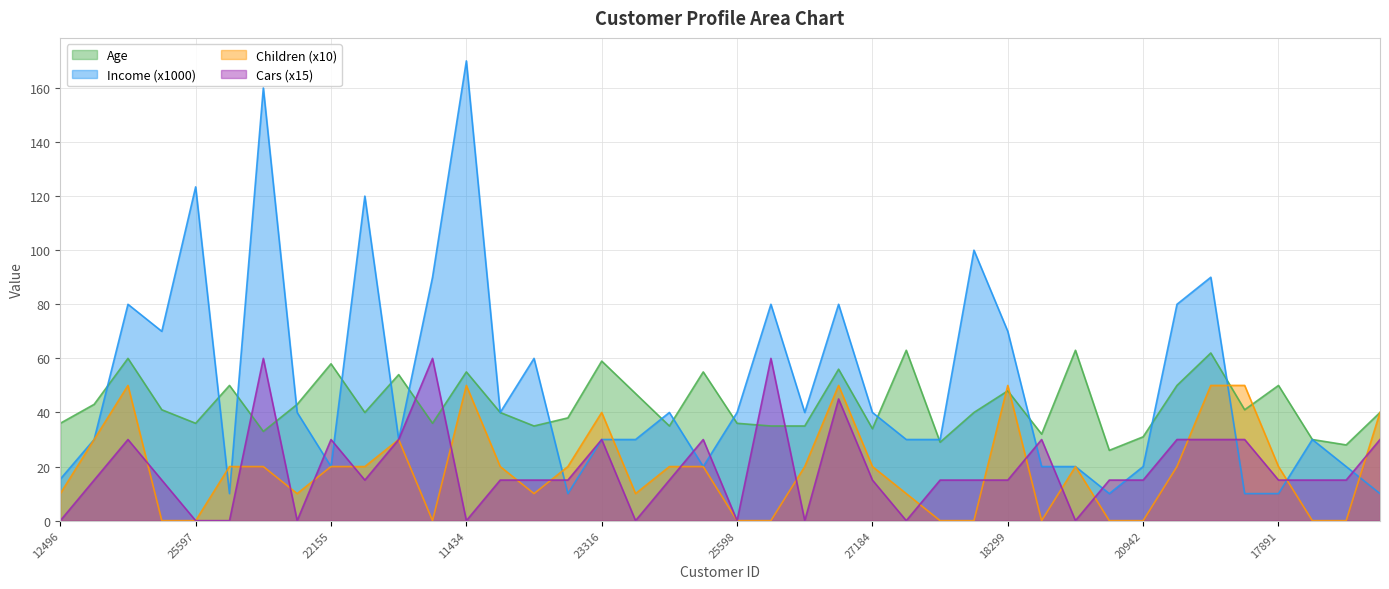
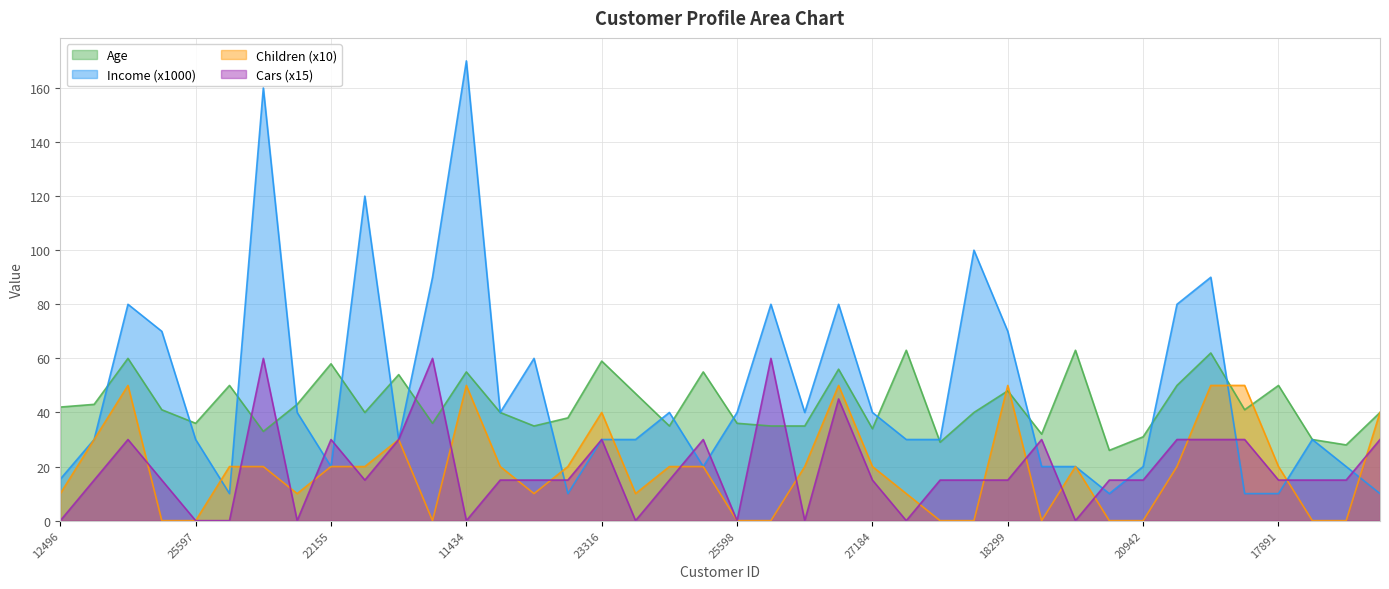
Age, 12496: 36 -> 42
Income (x1000), 25597: 123 -> 30
